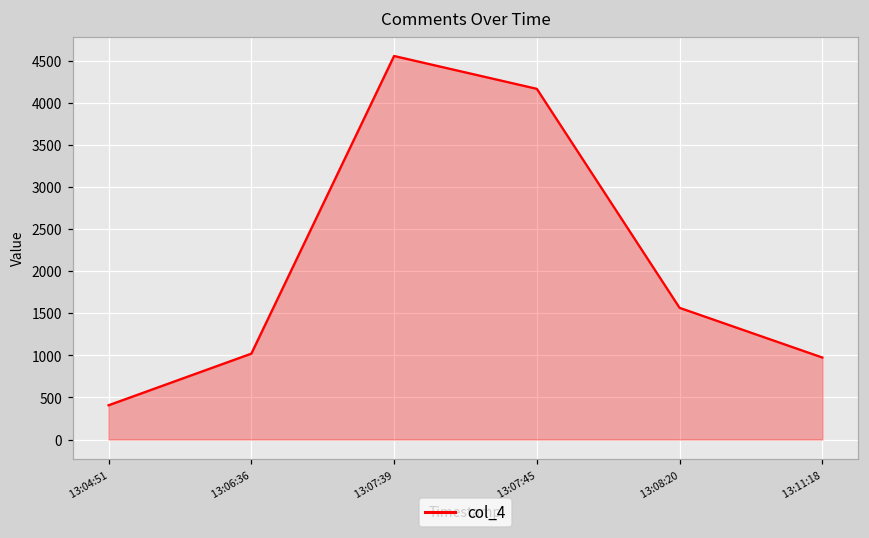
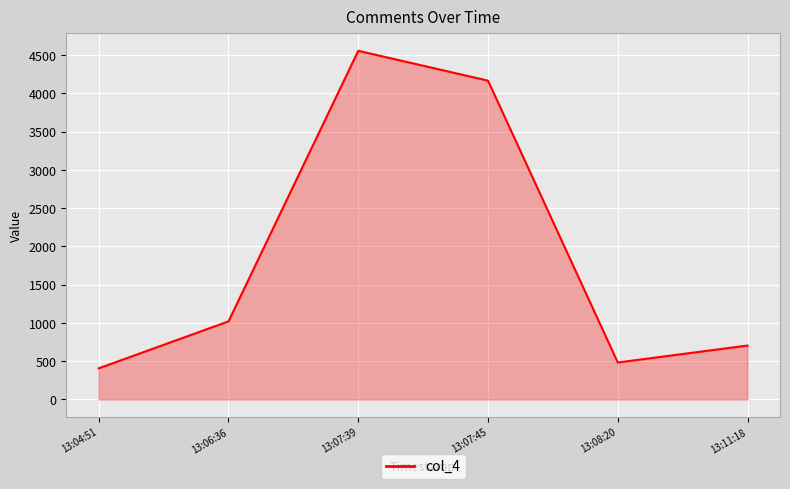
13:08:20: 1600 -> 500
13:11:18: 1000 -> 700
